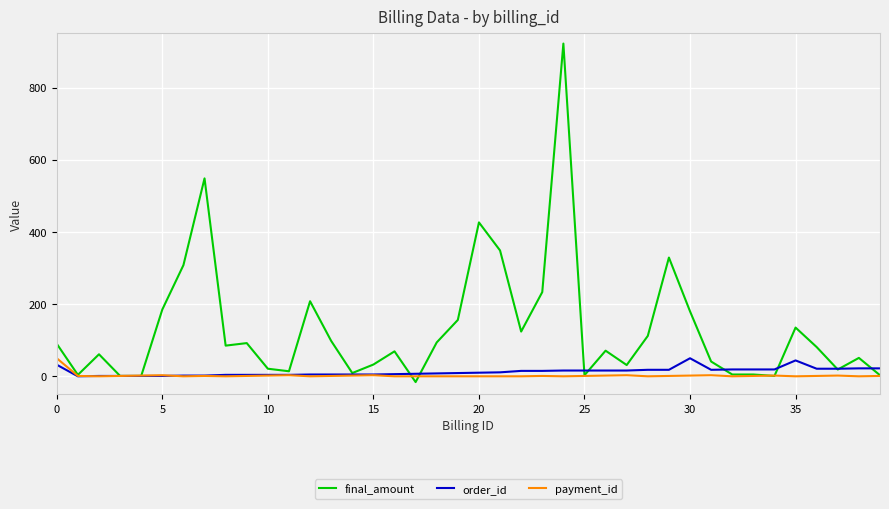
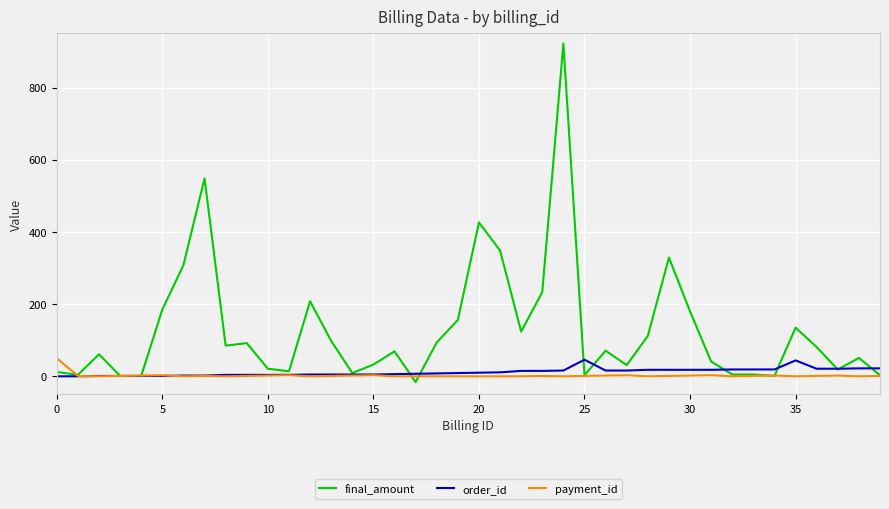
final_amount, 0: 90 -> 10
order_id, 0: 30 -> 0
order_id, 25: 20 -> 50
order_id, 30: 50 -> 20
